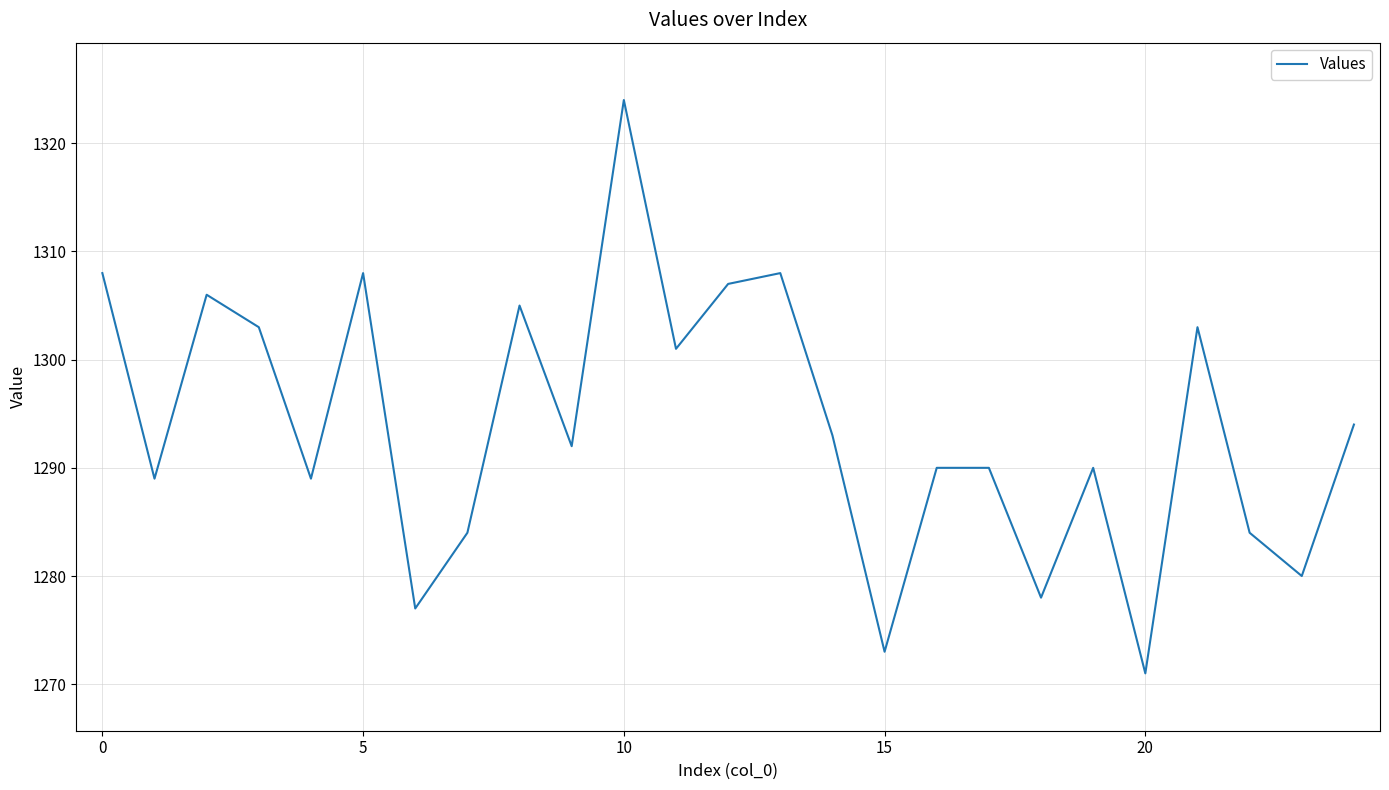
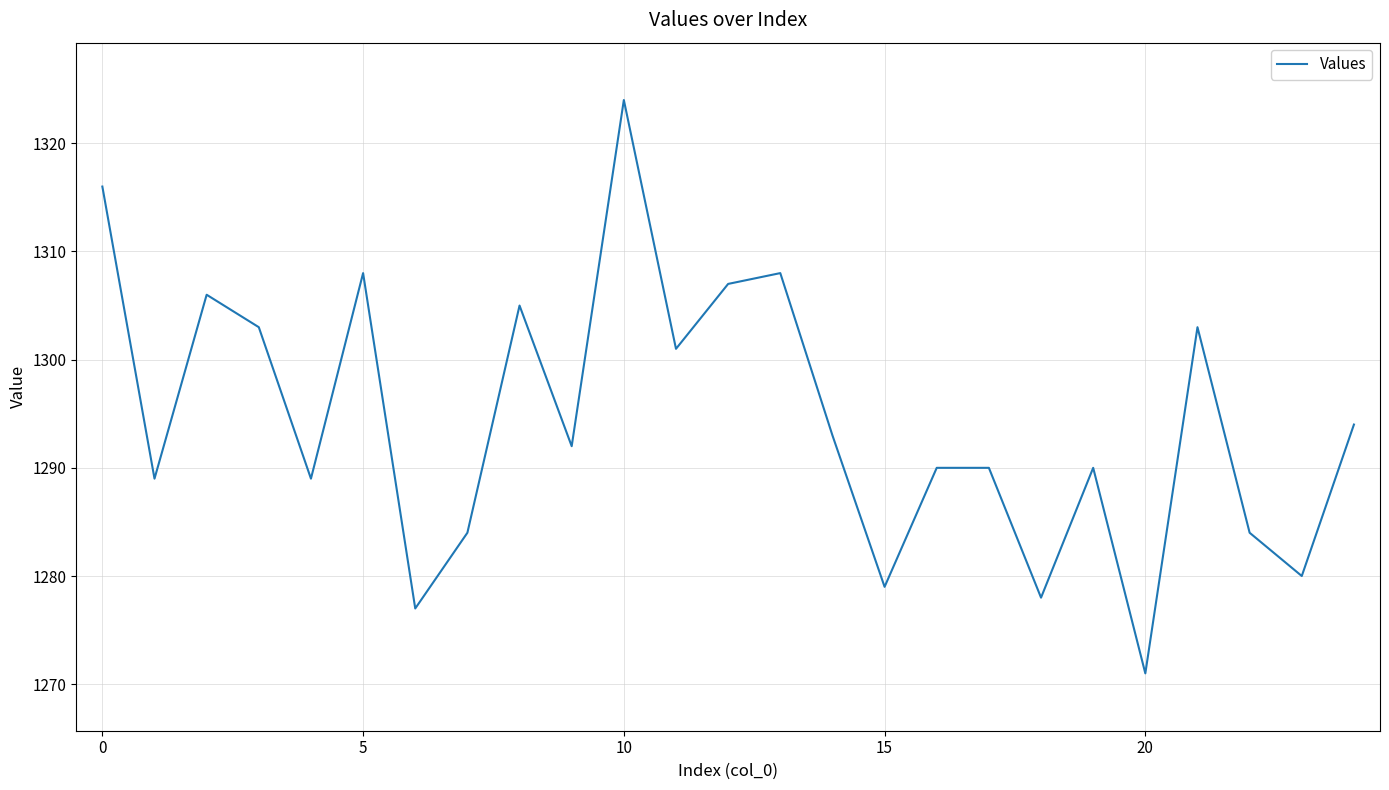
0: 1308 -> 1316
15: 1273 -> 1279
